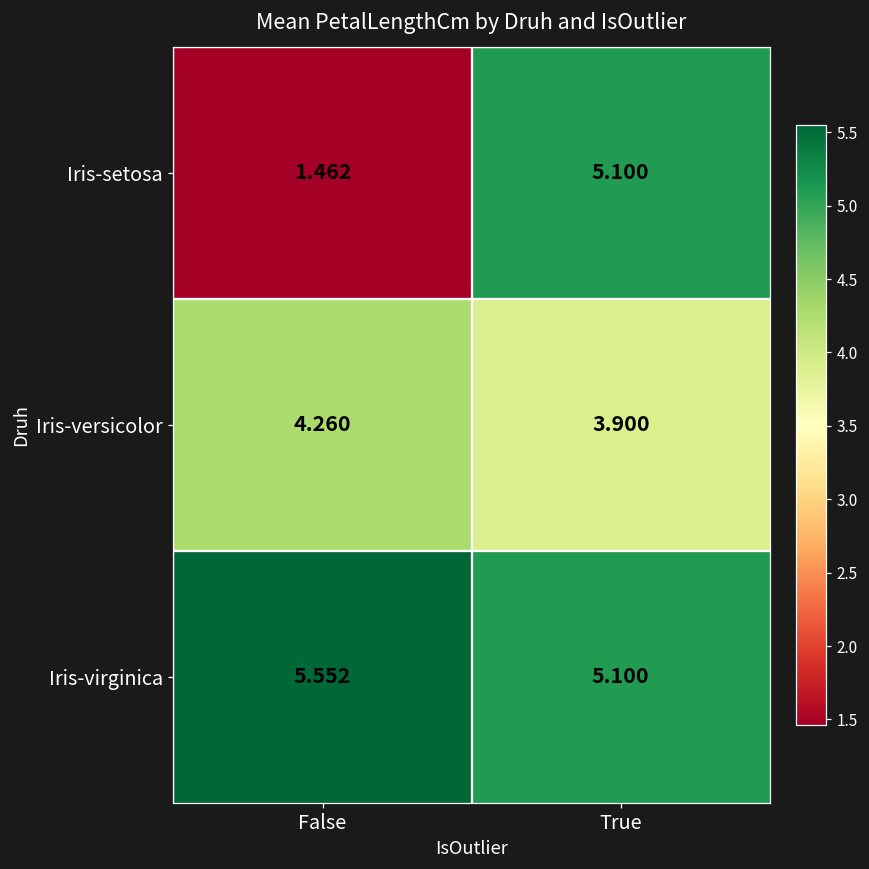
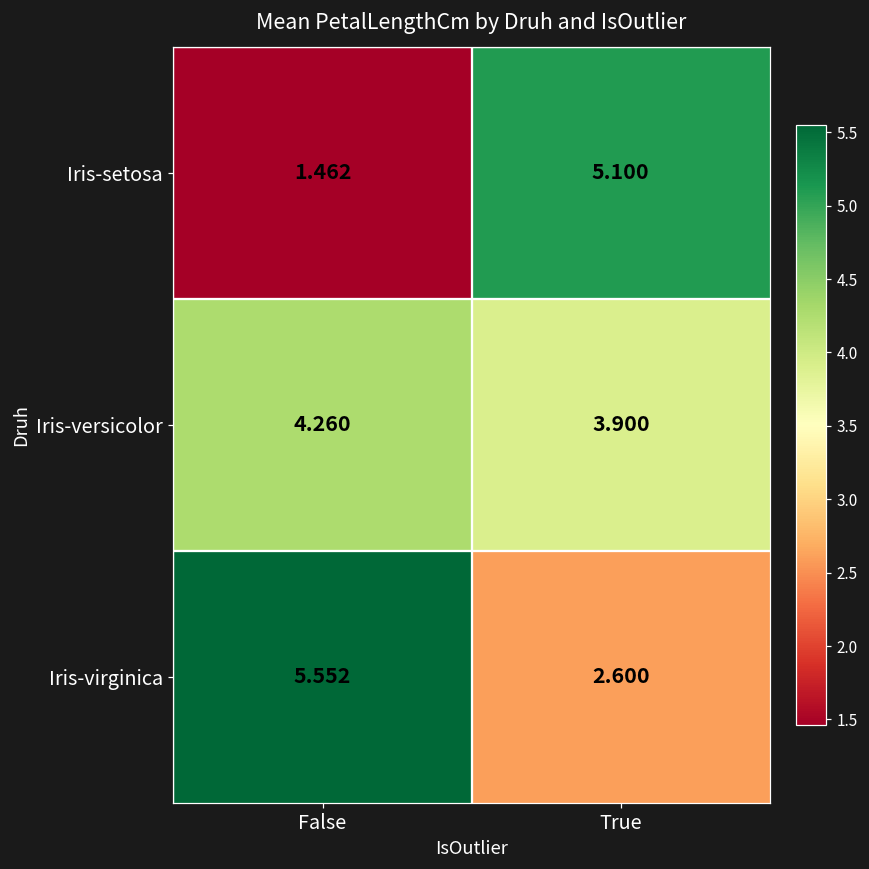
Iris-virginica, True: 5.100 -> 2.600
